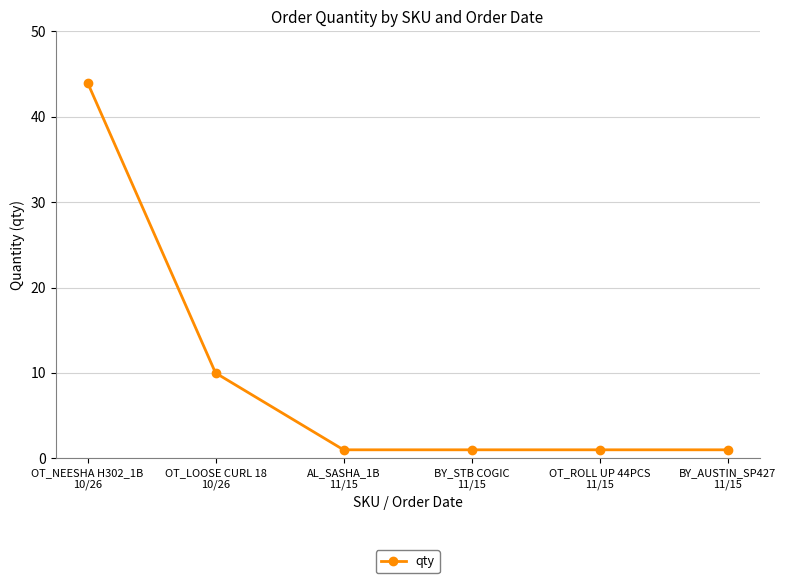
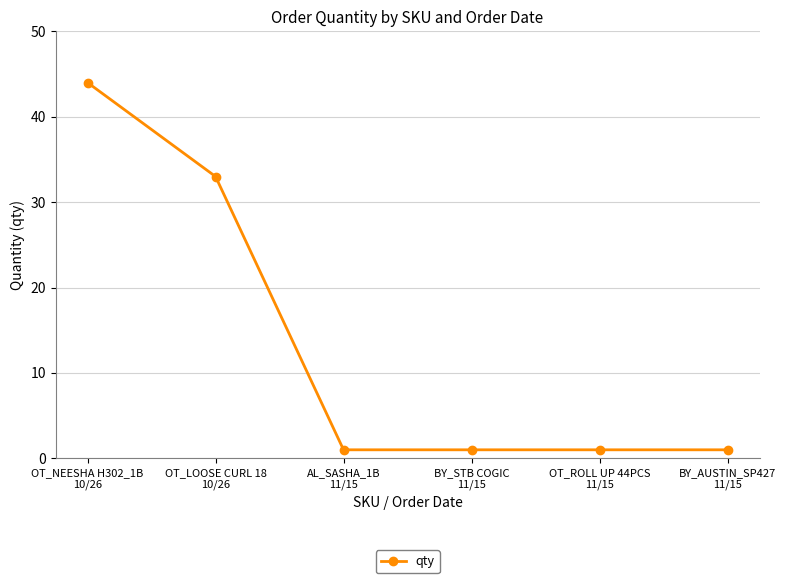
OT_LOOSE CURL 18 10/26: 10 -> 33
